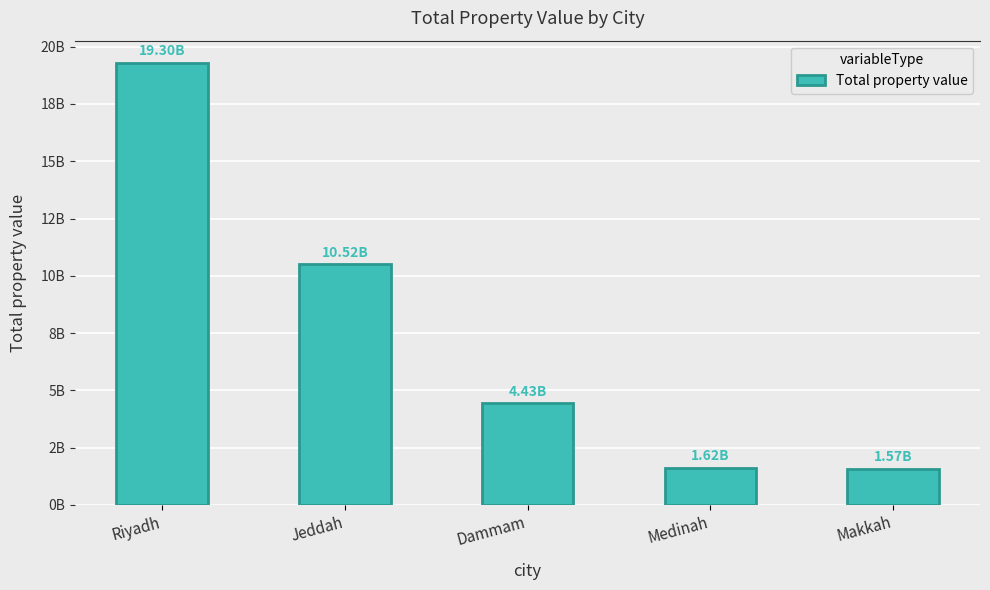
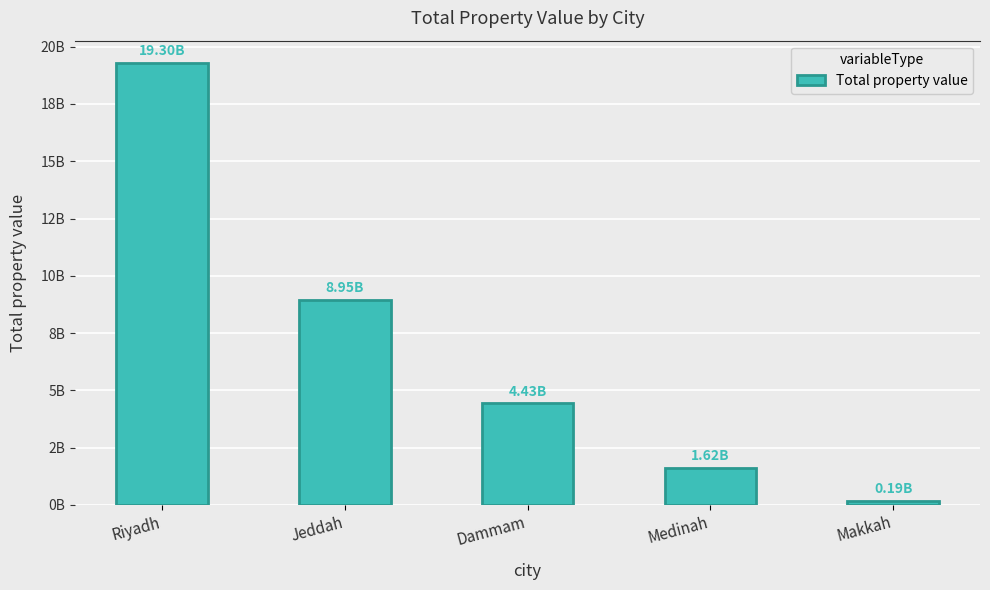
Jeddah: 10.52B -> 8.95B
Makkah: 1.57B -> 0.19B
